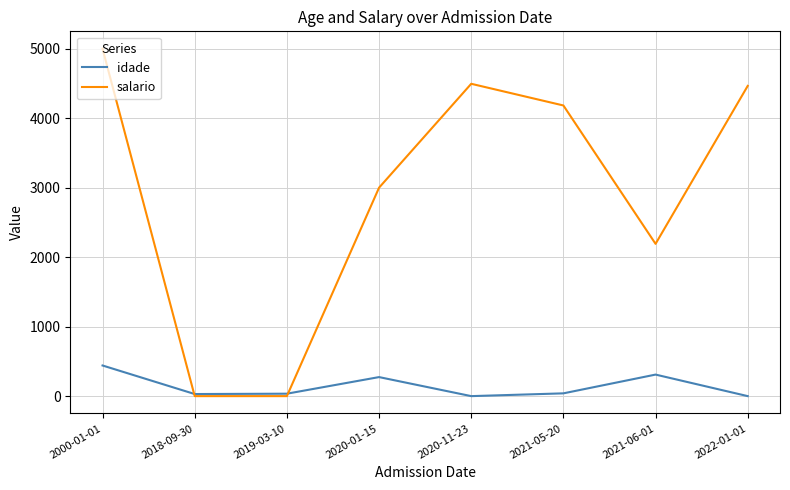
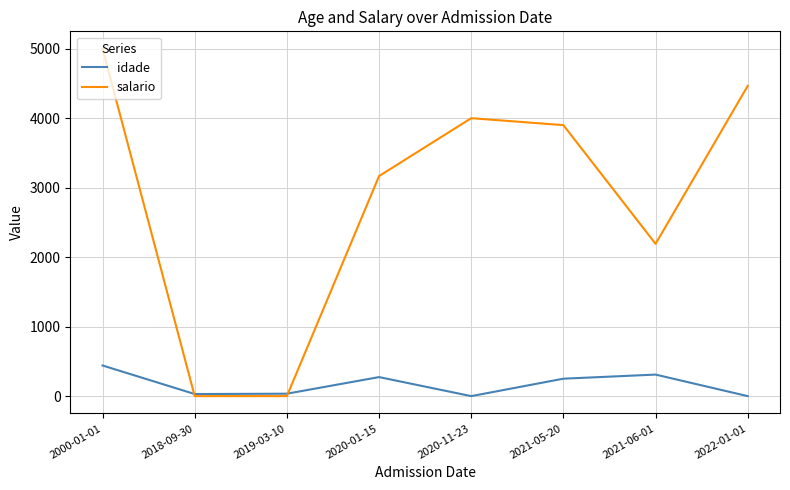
salario, 2020-01-15: 3000 -> 3200
salario, 2020-11-23: 4500 -> 4000
idade, 2021-05-20: 0 -> 300
salario, 2021-05-20: 4200 -> 3900
